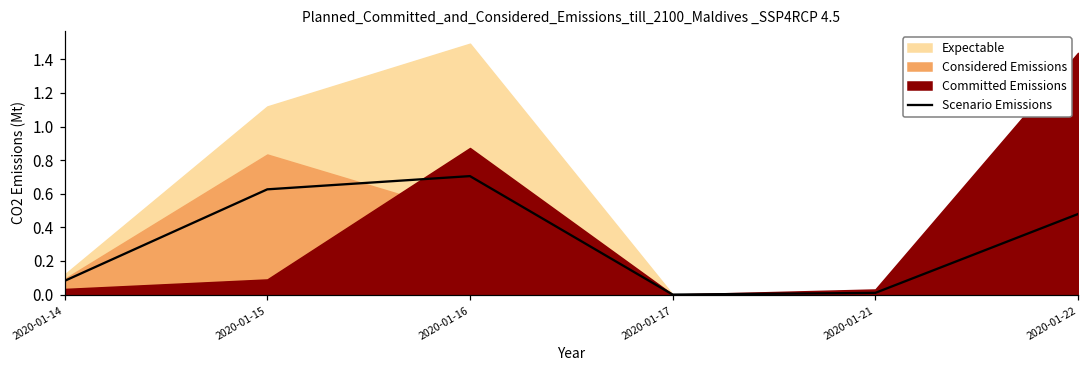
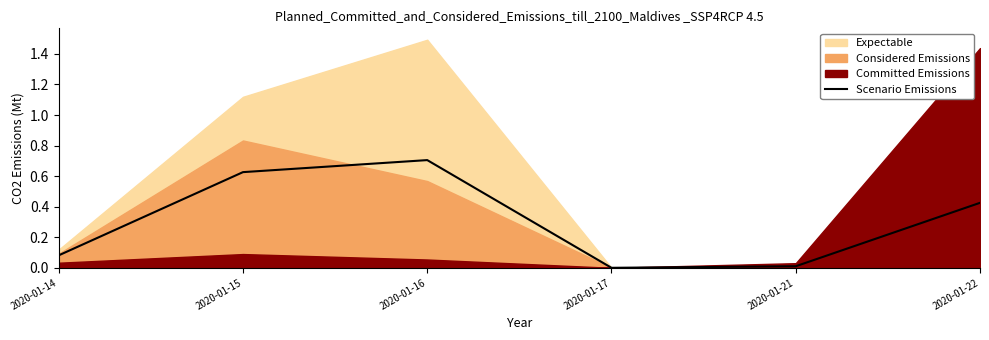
Considered Emissions, 2020-01-16: 0.47 -> 0.57
Committed Emissions, 2020-01-16: 0.87 -> 0.05
Scenario Emissions, 2020-01-22: 0.48 -> 0.43
